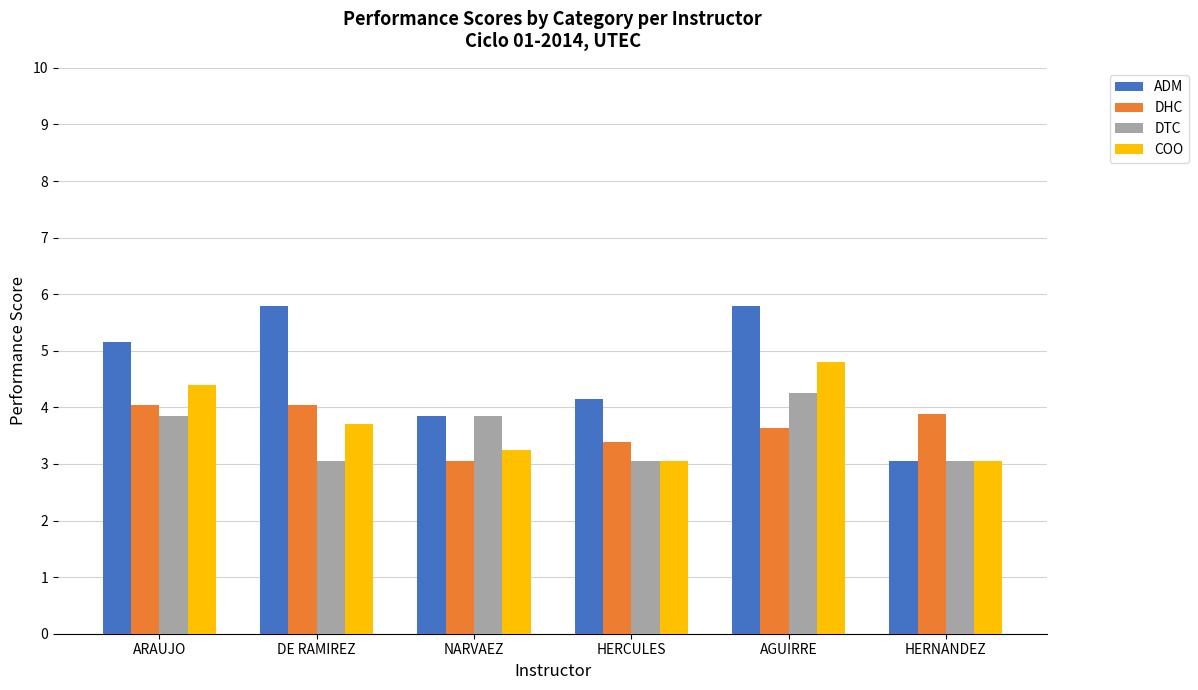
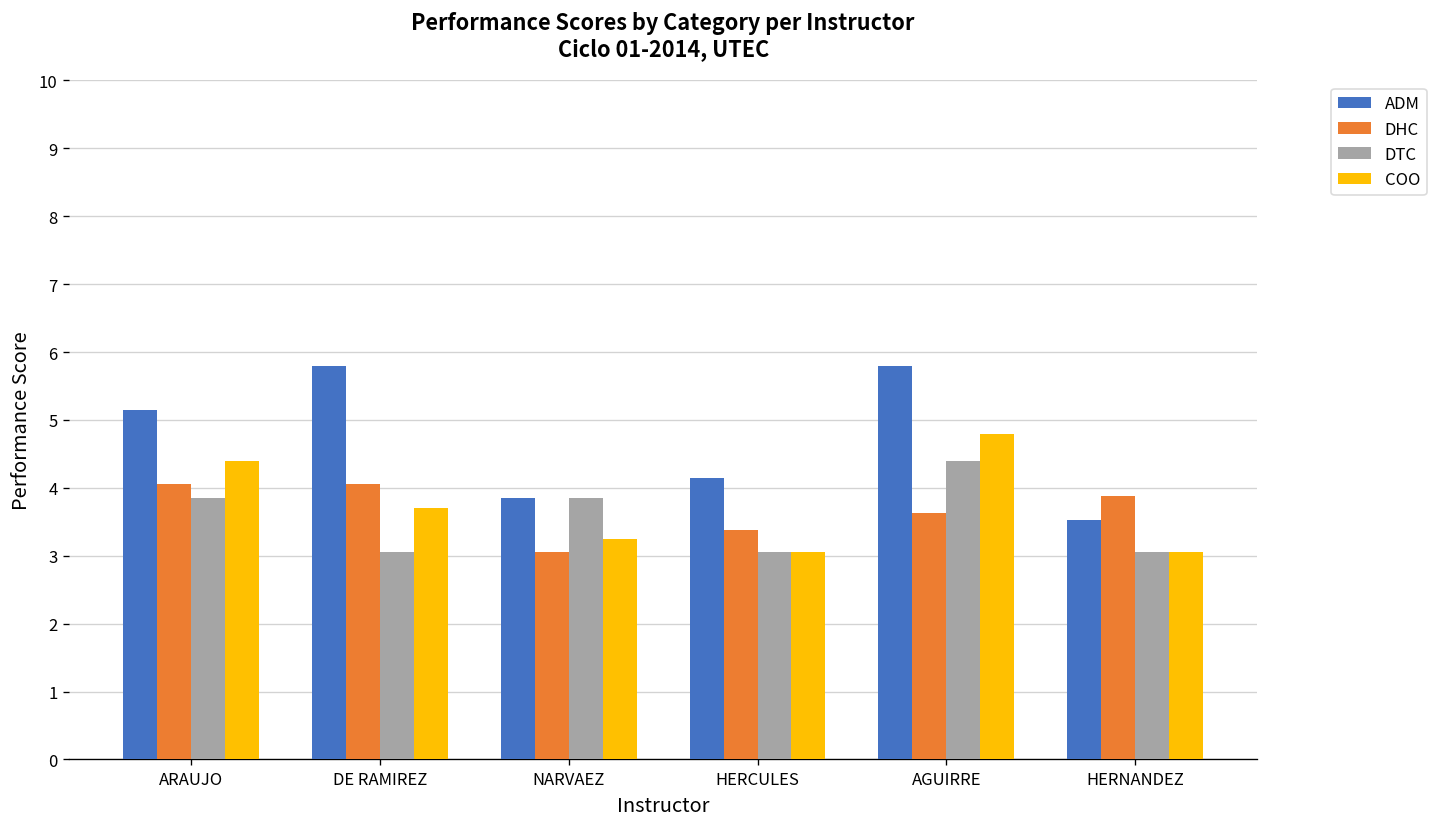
DTC, AGUIRRE: 4.3 -> 4.4
ADM, HERNANDEZ: 3.1 -> 3.5
